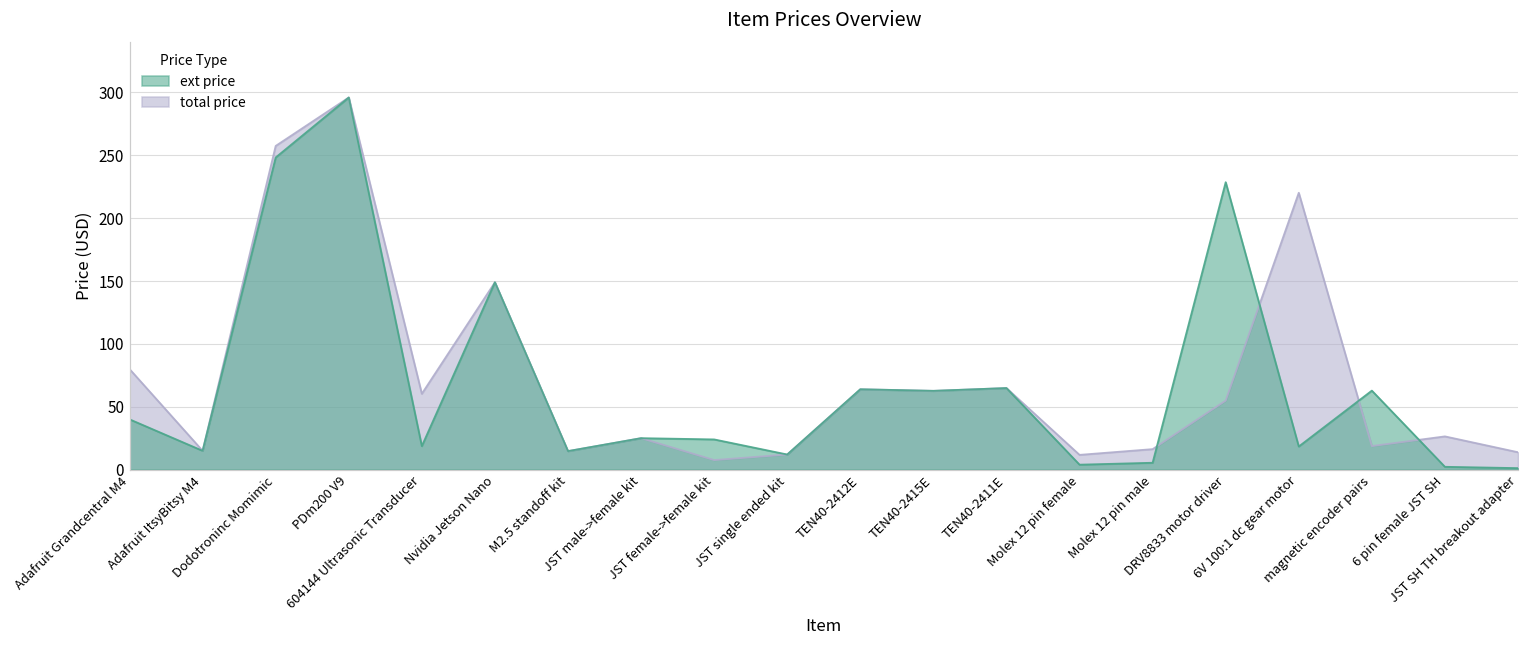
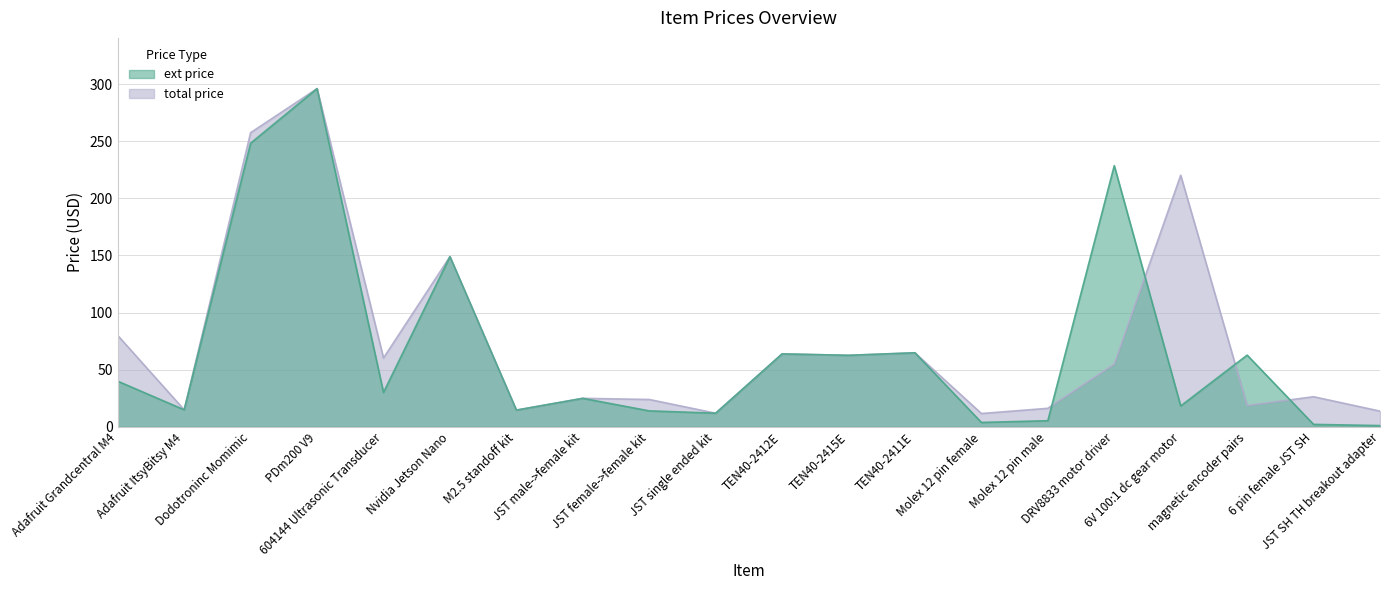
ext price, 604144 Ultrasonic Transducer: 19 -> 30
total price, JST female->female kit: 8 -> 24
ext price, JST female->female kit: 24 -> 14
